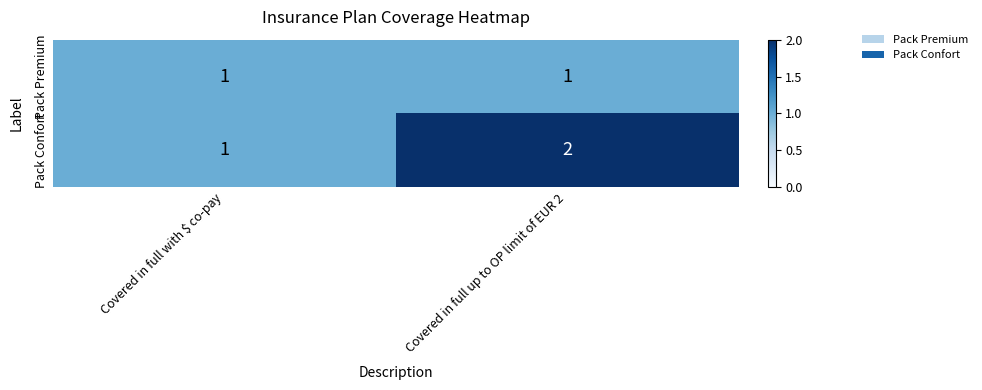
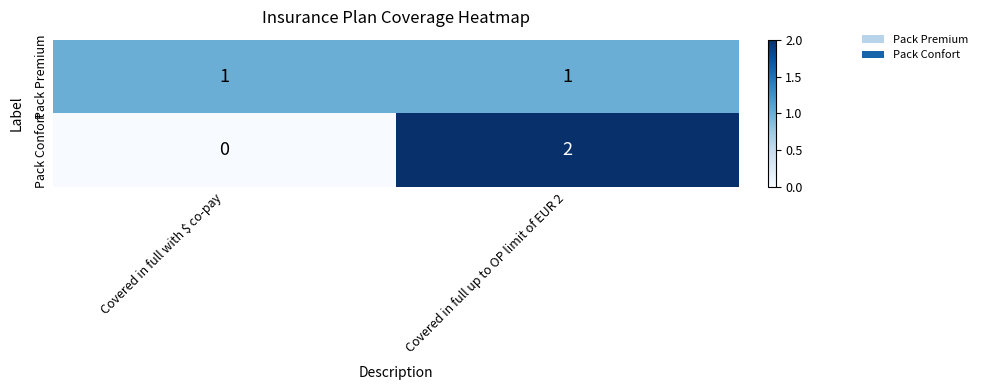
Pack Confort, Covered in full with $ co-pay: 1 -> 0
